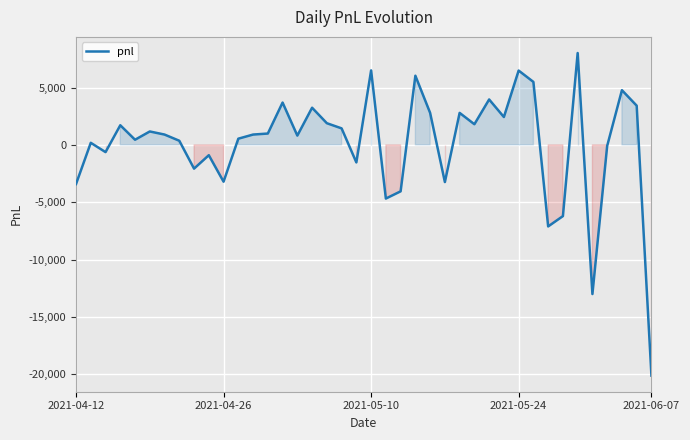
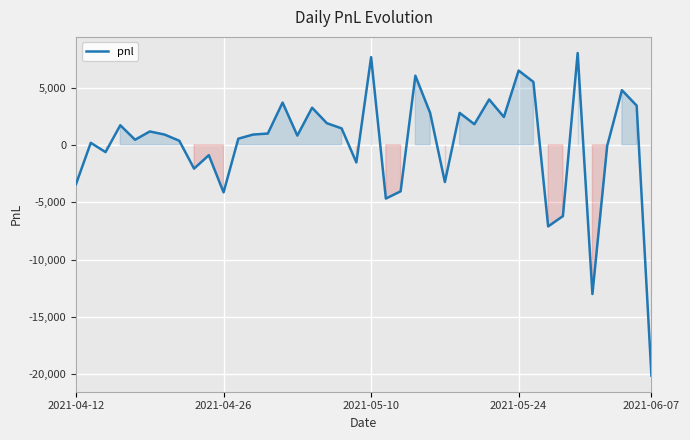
2021-04-26: -3,200 -> -4,100
2021-05-10: 6,500 -> 7,700
